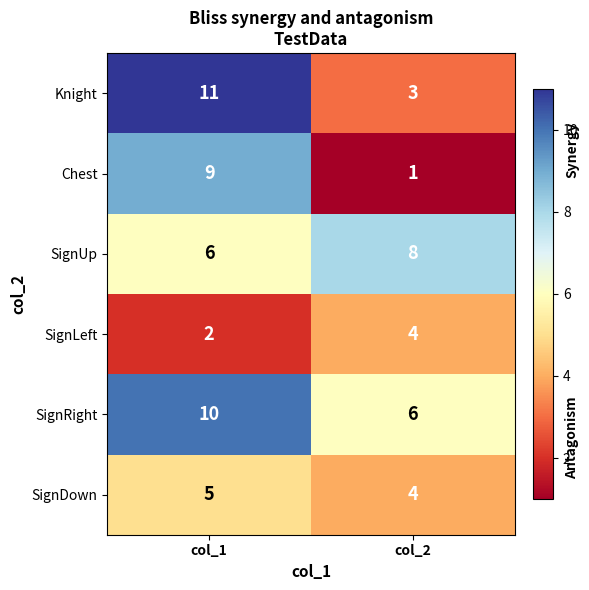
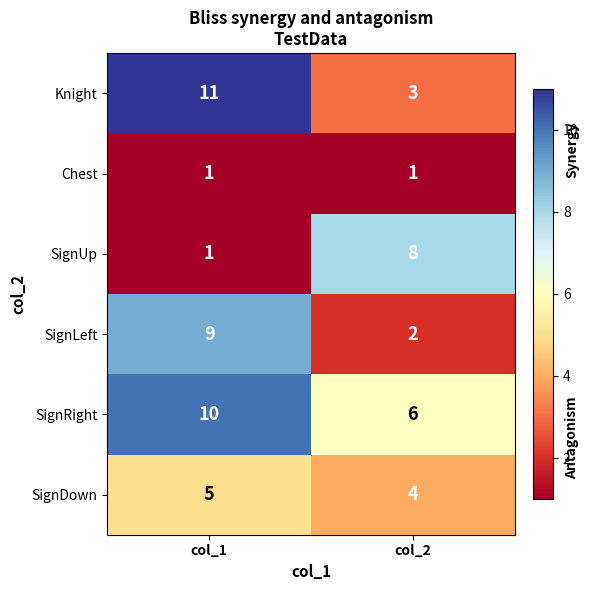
Chest, col_1: 9 -> 1
SignUp, col_1: 6 -> 1
SignLeft, col_1: 2 -> 9
SignLeft, col_2: 4 -> 2
